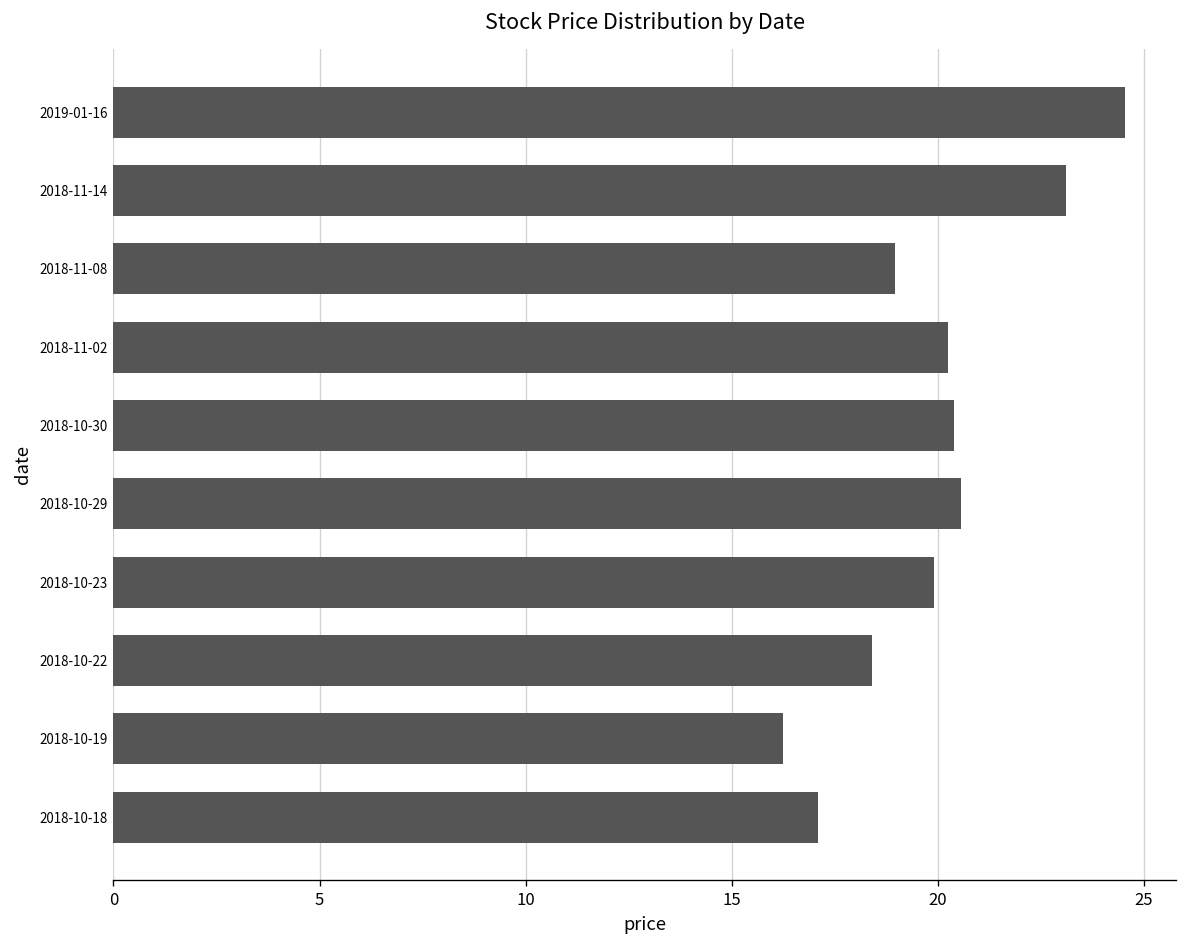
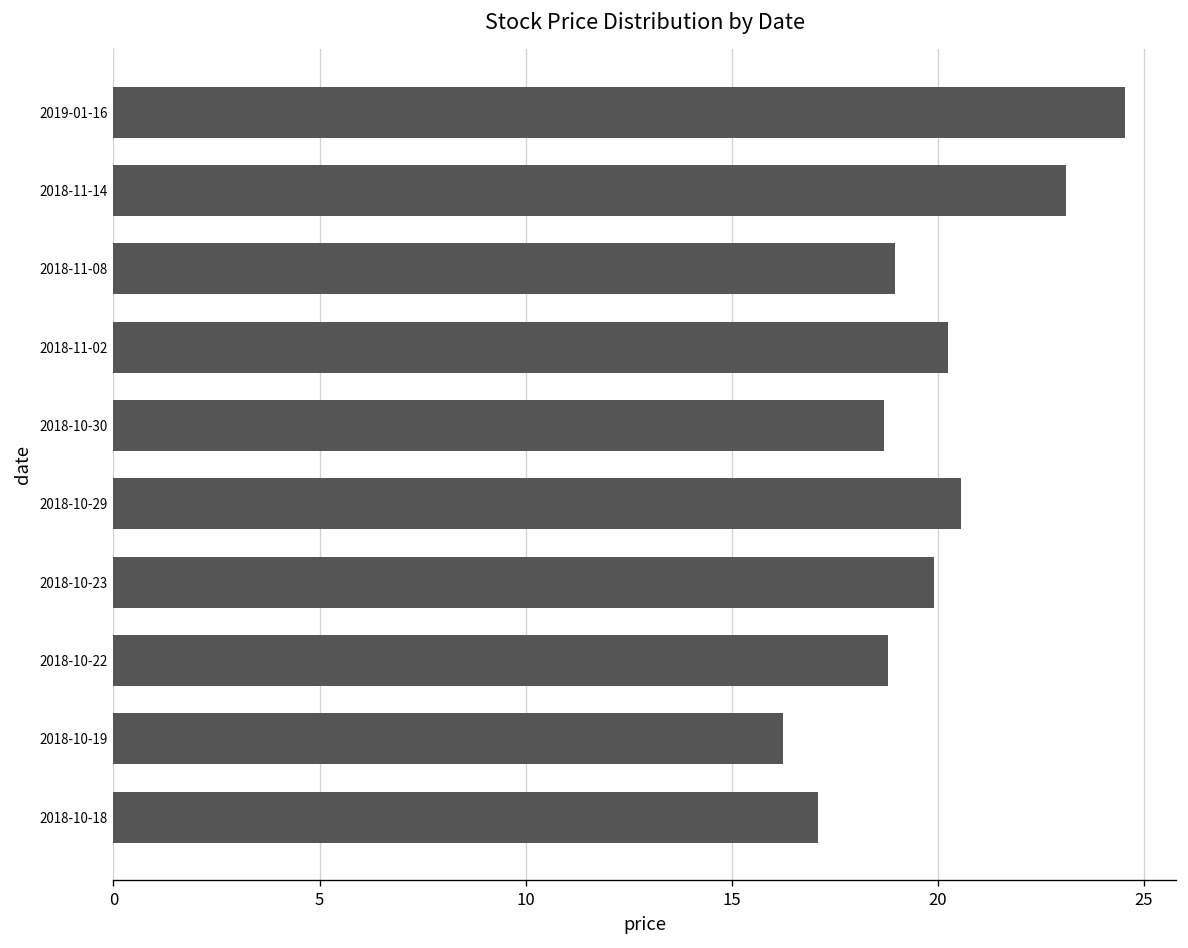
2018-10-30: 20.4 -> 18.7
2018-10-22: 18.4 -> 18.8
